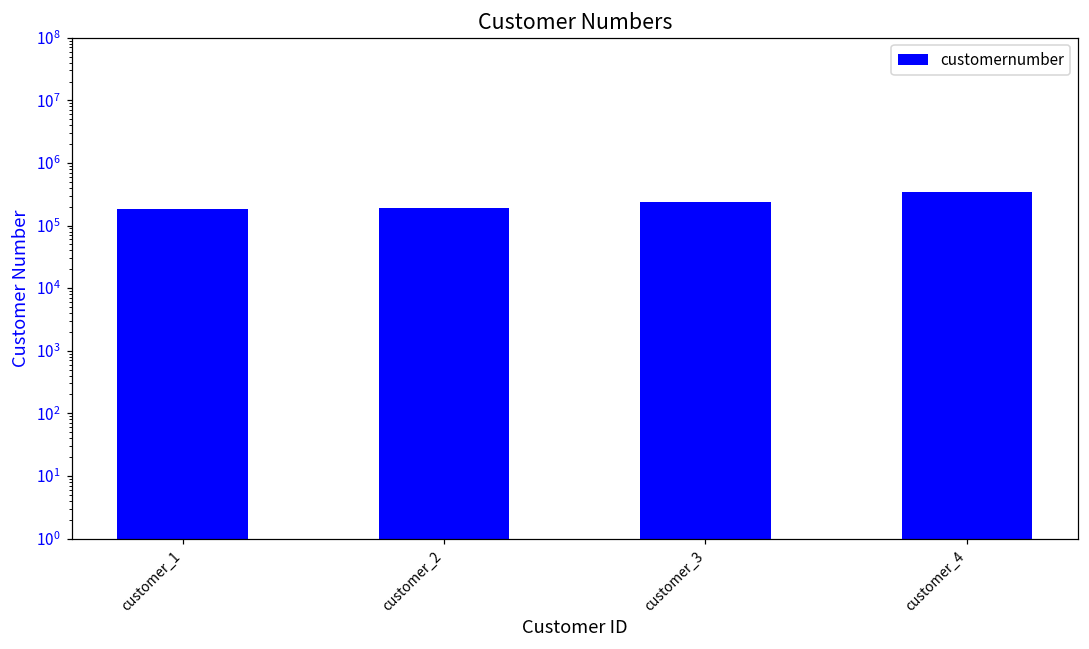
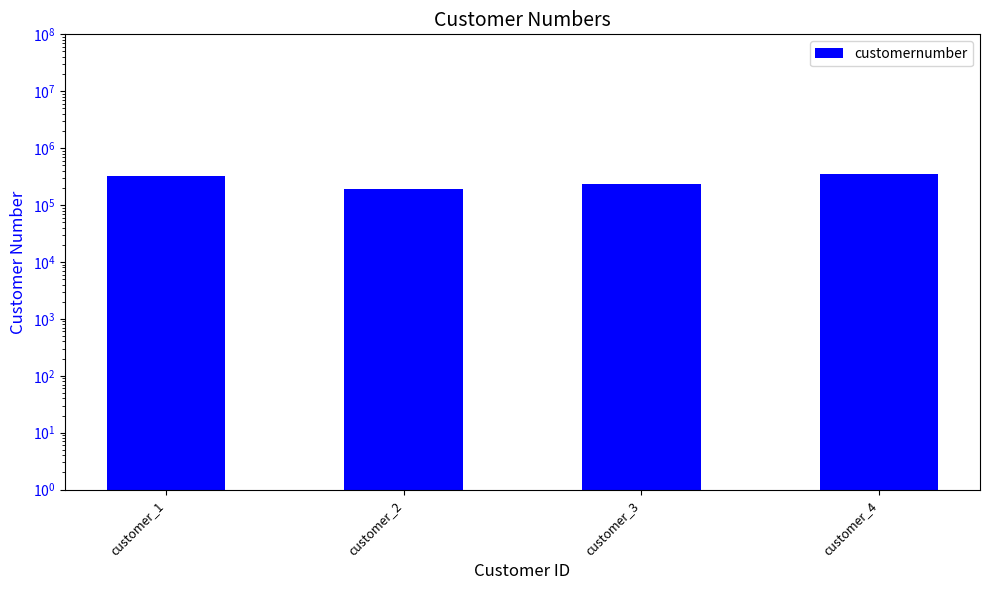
customer_1: 180000 -> 300000
